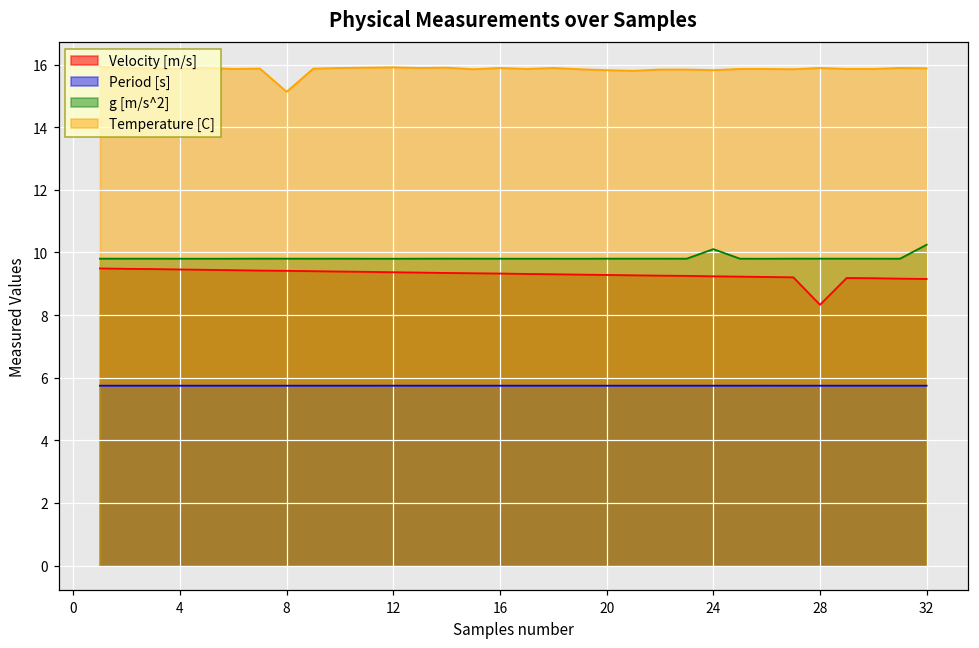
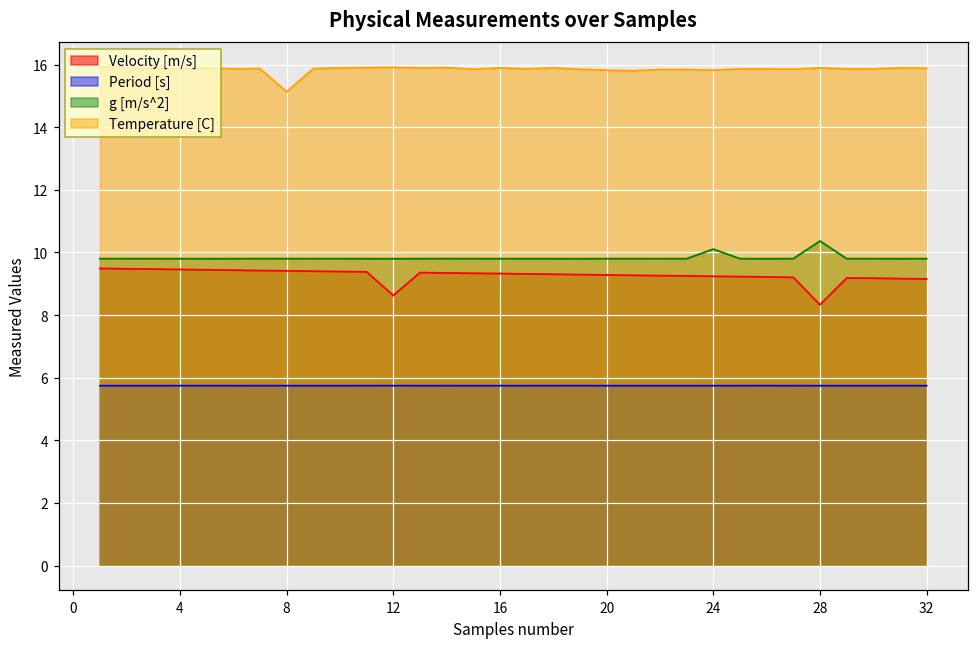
Velocity [m/s], 12: 9.4 -> 8.6
g [m/s^2], 28: 9.8 -> 10.4
g [m/s^2], 32: 10.2 -> 9.8
